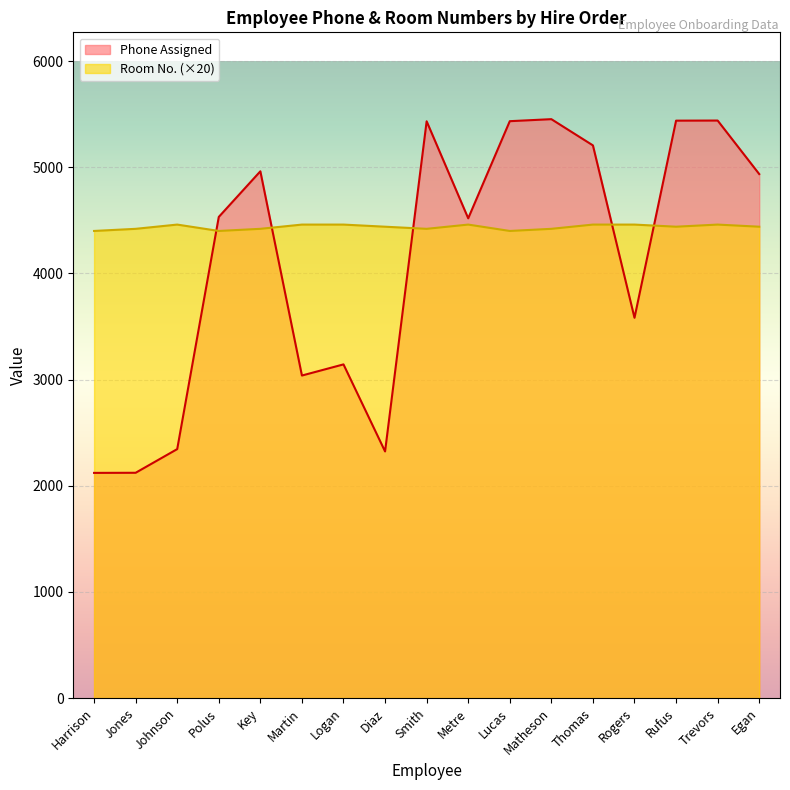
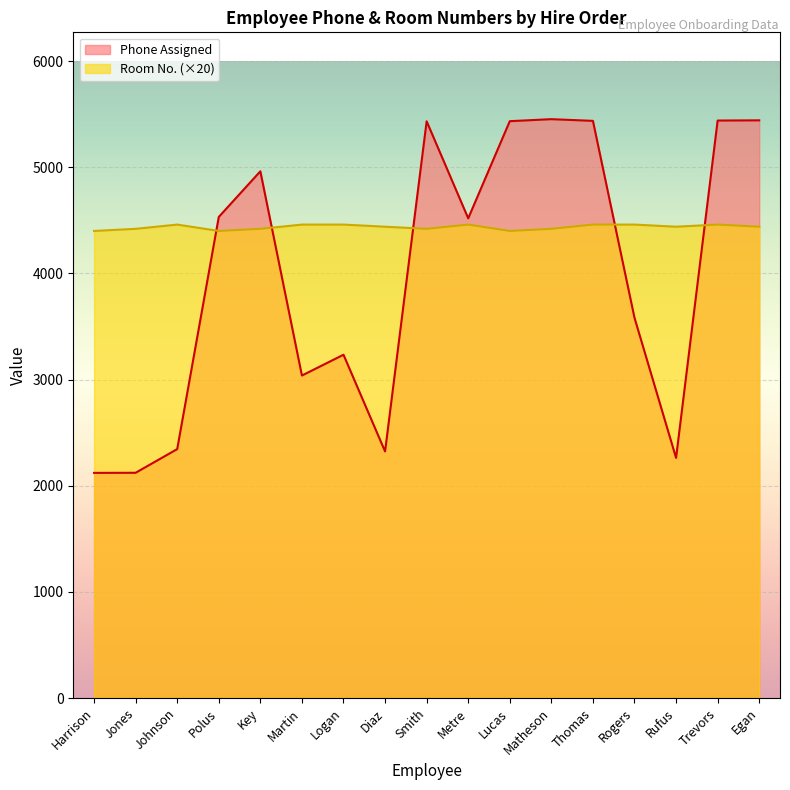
Phone Assigned, Logan: 3140 -> 3230
Phone Assigned, Thomas: 5210 -> 5440
Phone Assigned, Rufus: 5440 -> 2260
Phone Assigned, Egan: 4940 -> 5440
